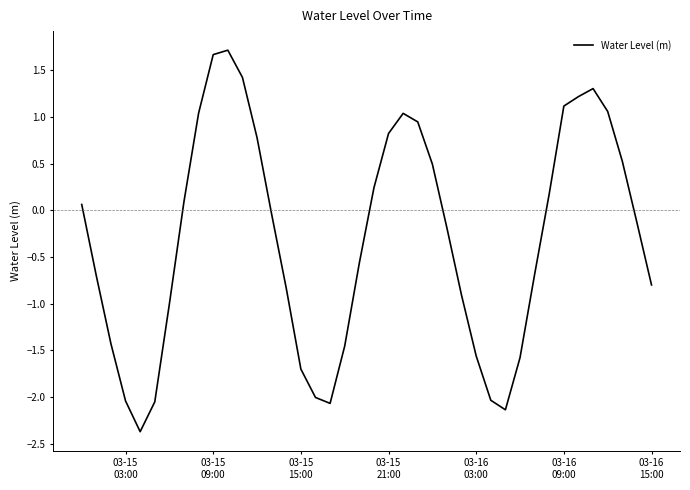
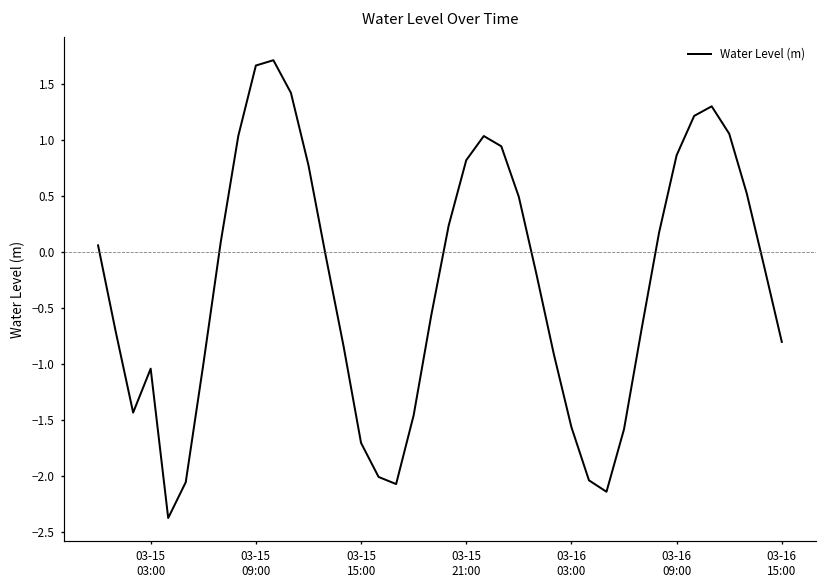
03-15 03:00: -2.0 -> -1.0
03-16 09:00: 1.1 -> 0.9
